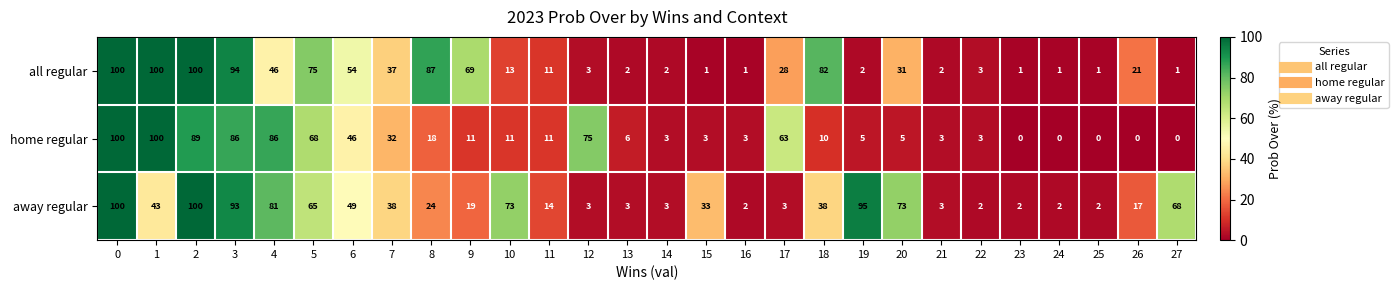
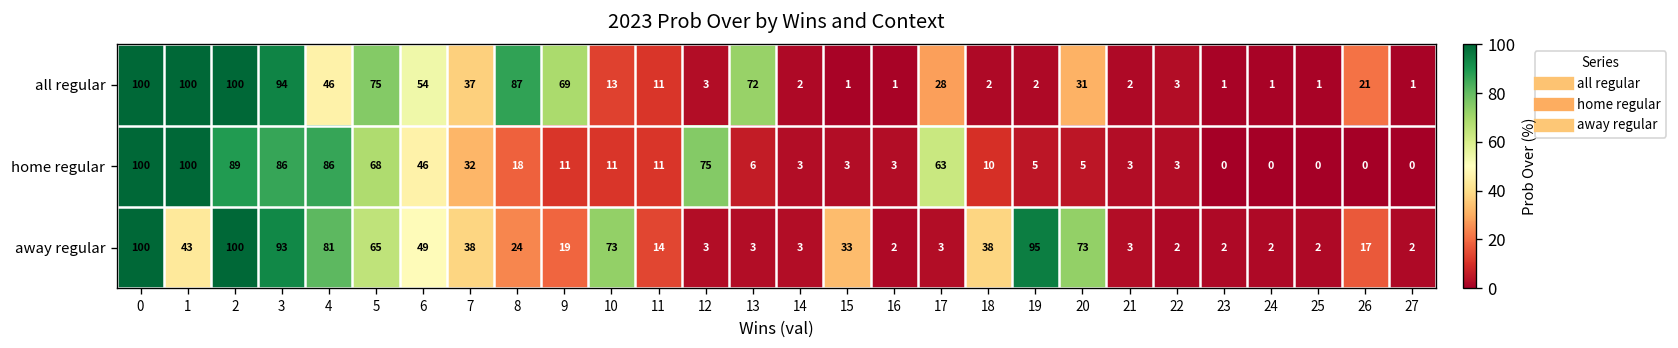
all regular, 13: 2 -> 72
all regular, 18: 82 -> 2
away regular, 27: 68 -> 2
